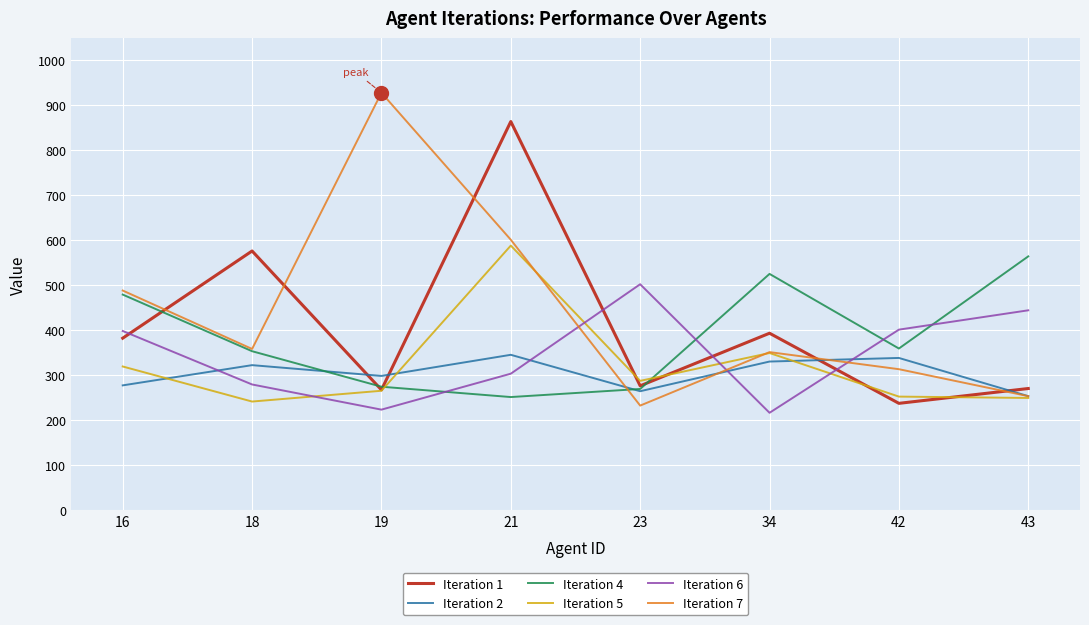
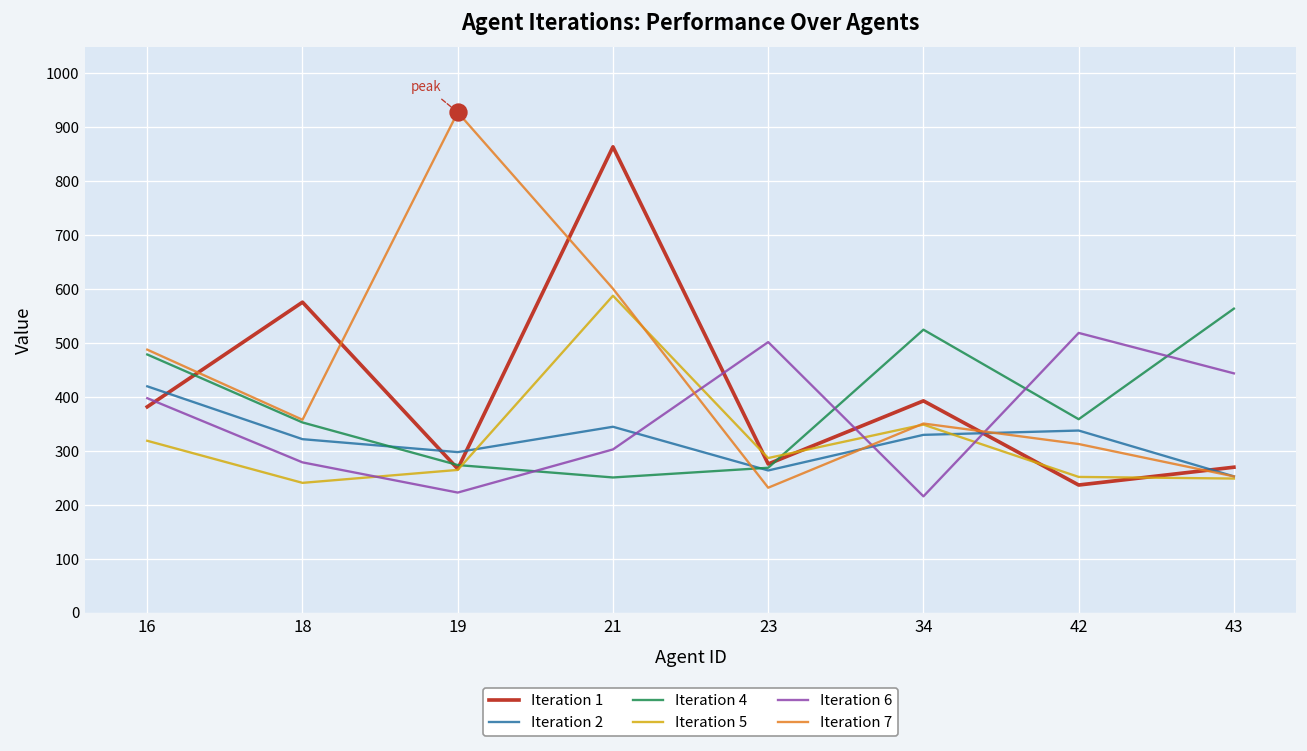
Iteration 2, 16: 280 -> 420
Iteration 6, 42: 400 -> 520
